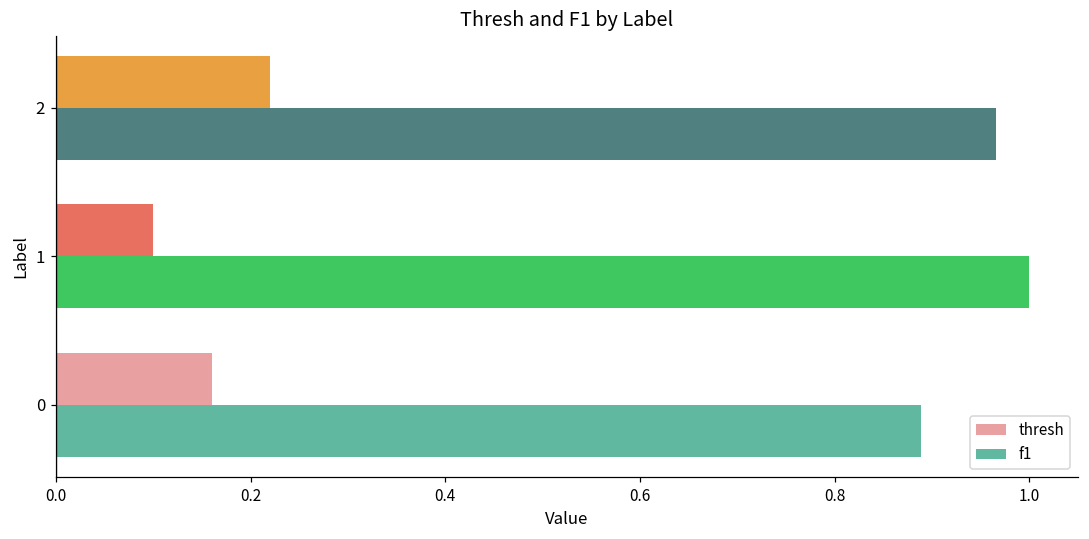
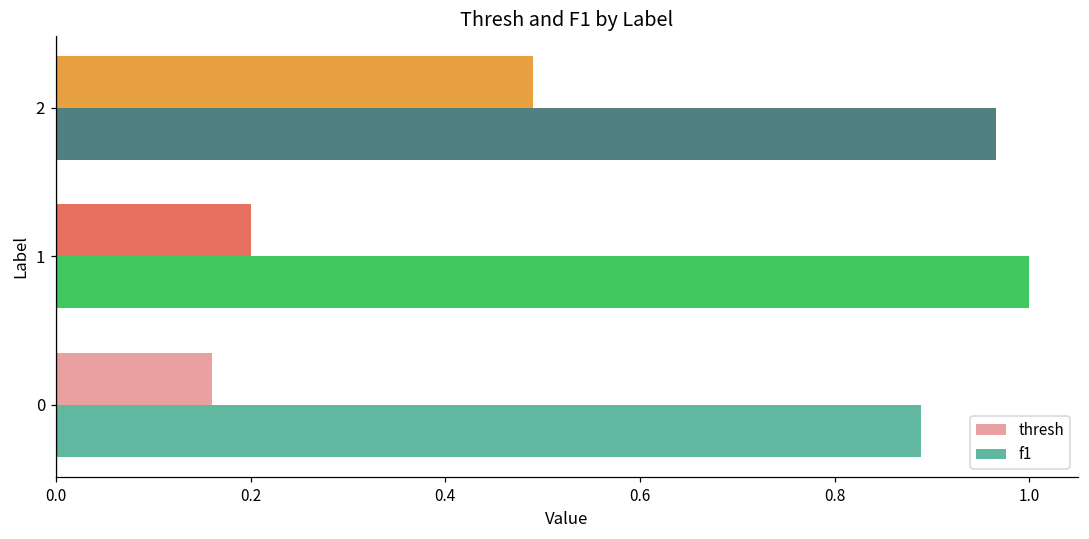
thresh, 2: 0.22 -> 0.49
thresh, 1: 0.1 -> 0.2
